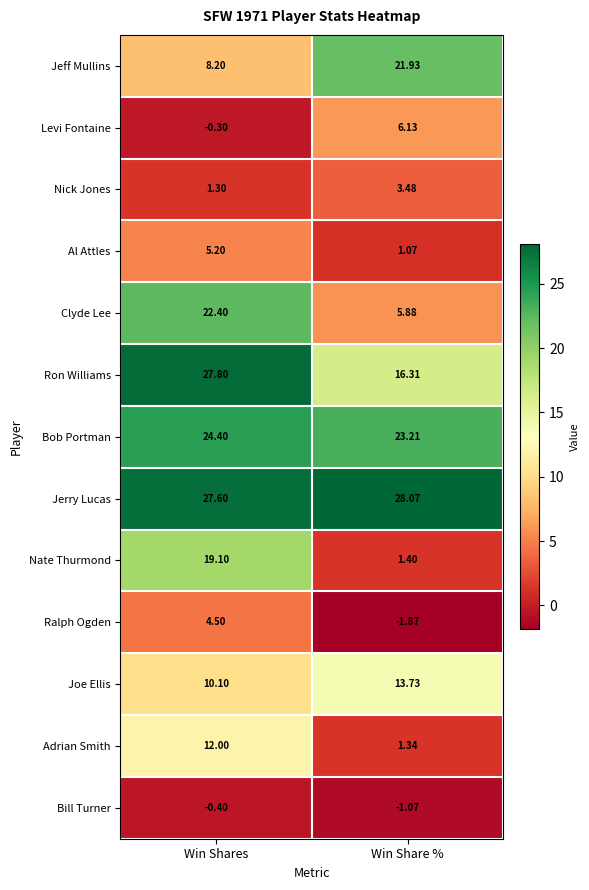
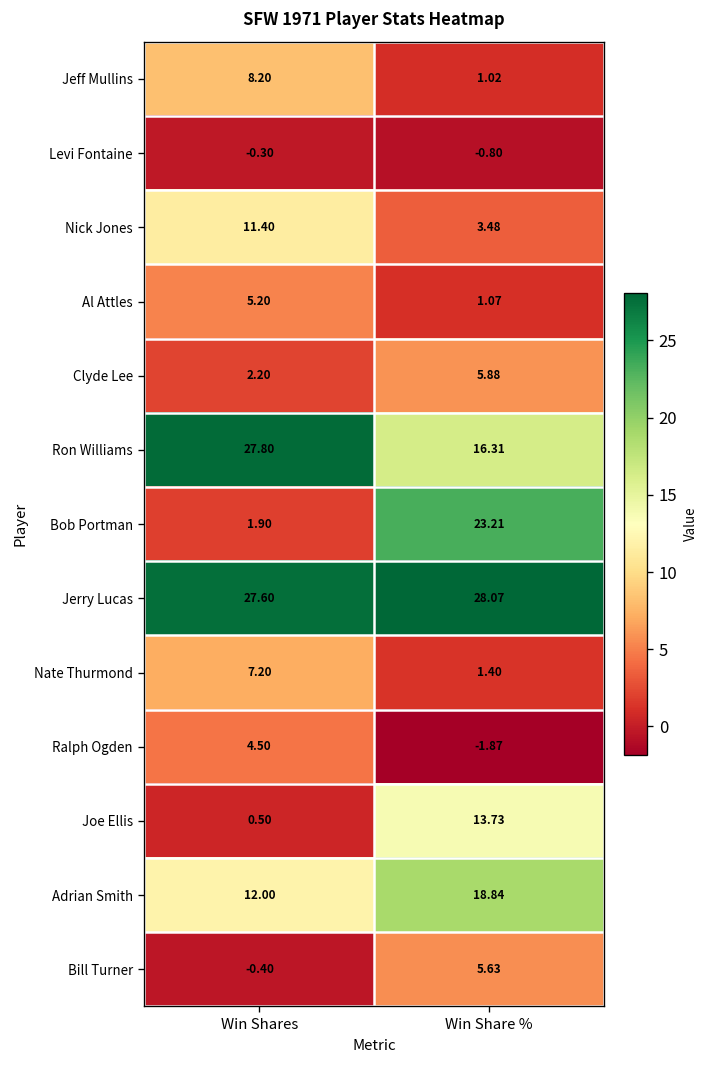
Jeff Mullins, Win Share %: 21.93 -> 1.02
Levi Fontaine, Win Share %: 6.13 -> -0.80
Nick Jones, Win Shares: 1.30 -> 11.40
Clyde Lee, Win Shares: 22.40 -> 2.20
Bob Portman, Win Shares: 24.40 -> 1.90
Nate Thurmond, Win Shares: 19.10 -> 7.20
Joe Ellis, Win Shares: 10.10 -> 0.50
Adrian Smith, Win Share %: 1.34 -> 18.84
Bill Turner, Win Share %: -1.07 -> 5.63
